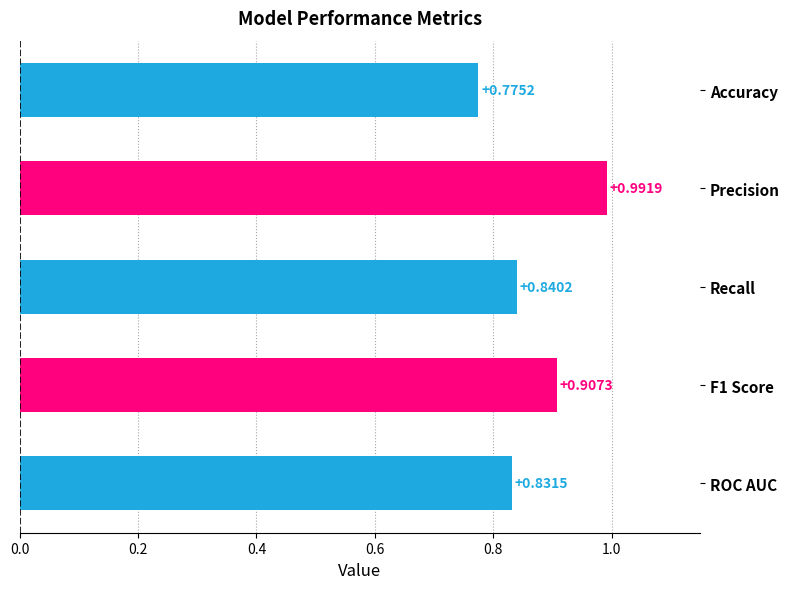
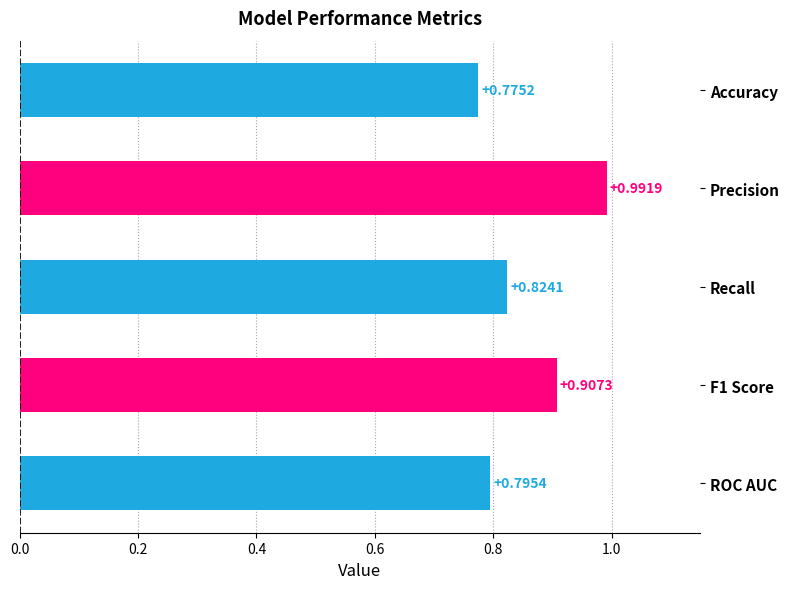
Recall: +0.8402 -> +0.8241
ROC AUC: +0.8315 -> +0.7954
